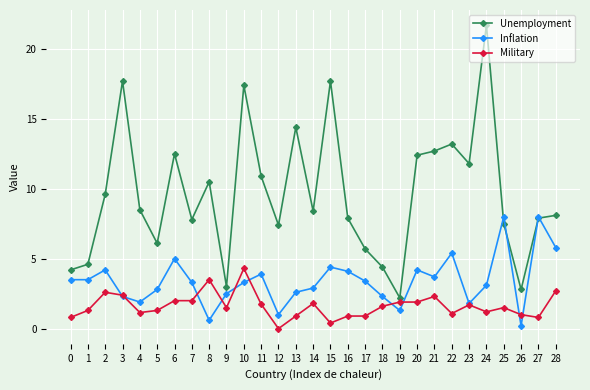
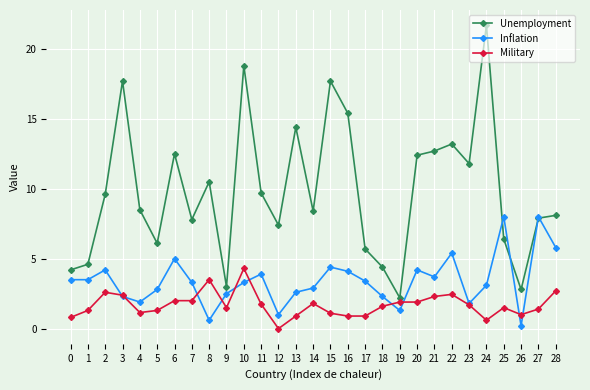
Unemployment, 10: 17.4 -> 18.8
Unemployment, 11: 10.9 -> 9.7
Military, 15: 0.4 -> 1.1
Unemployment, 16: 7.9 -> 15.4
Military, 22: 1.1 -> 2.5
Military, 24: 1.2 -> 0.6
Unemployment, 25: 7.5 -> 6.4
Military, 27: 0.8 -> 1.4
